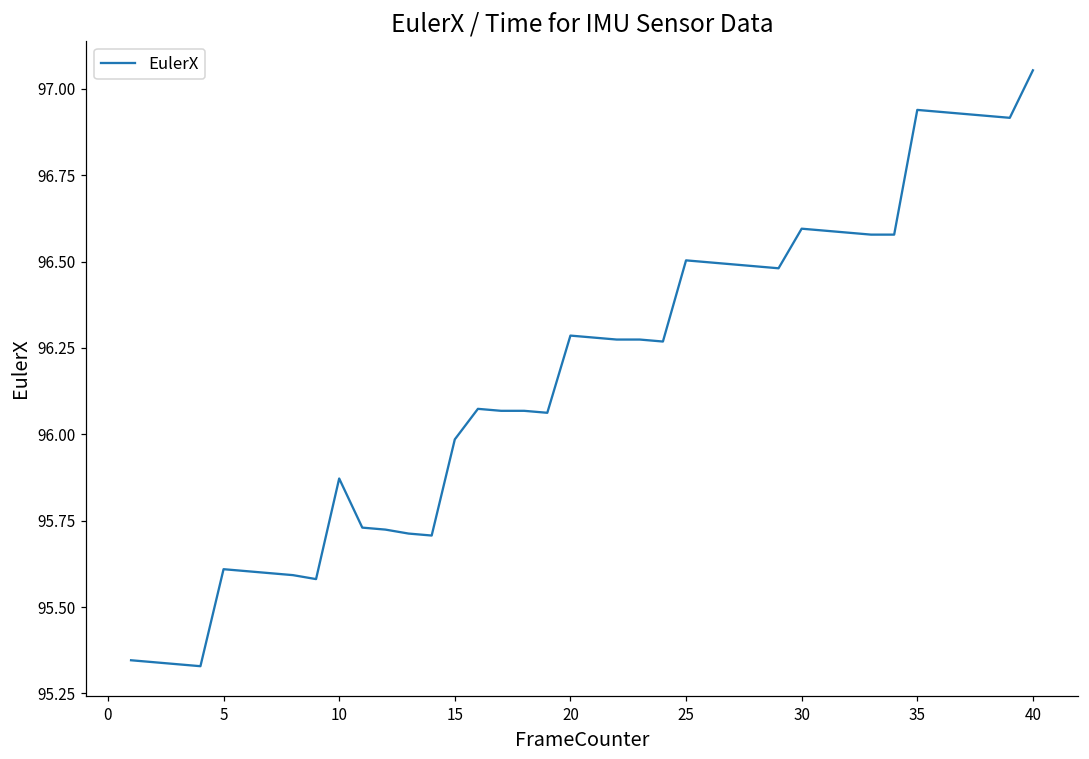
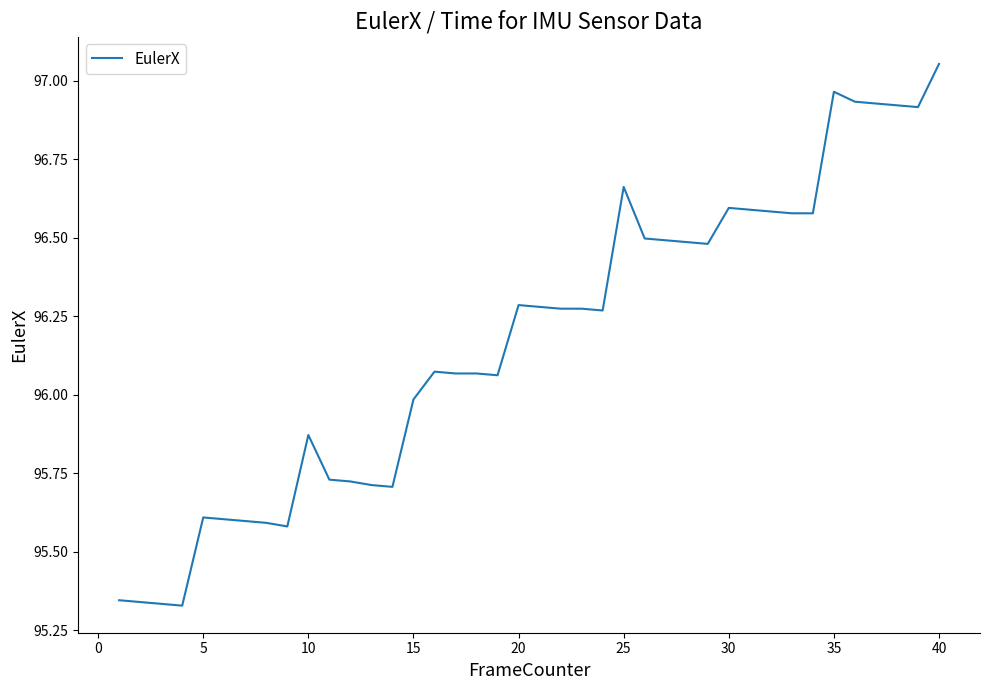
25: 96.50 -> 96.66
35: 96.94 -> 96.96
